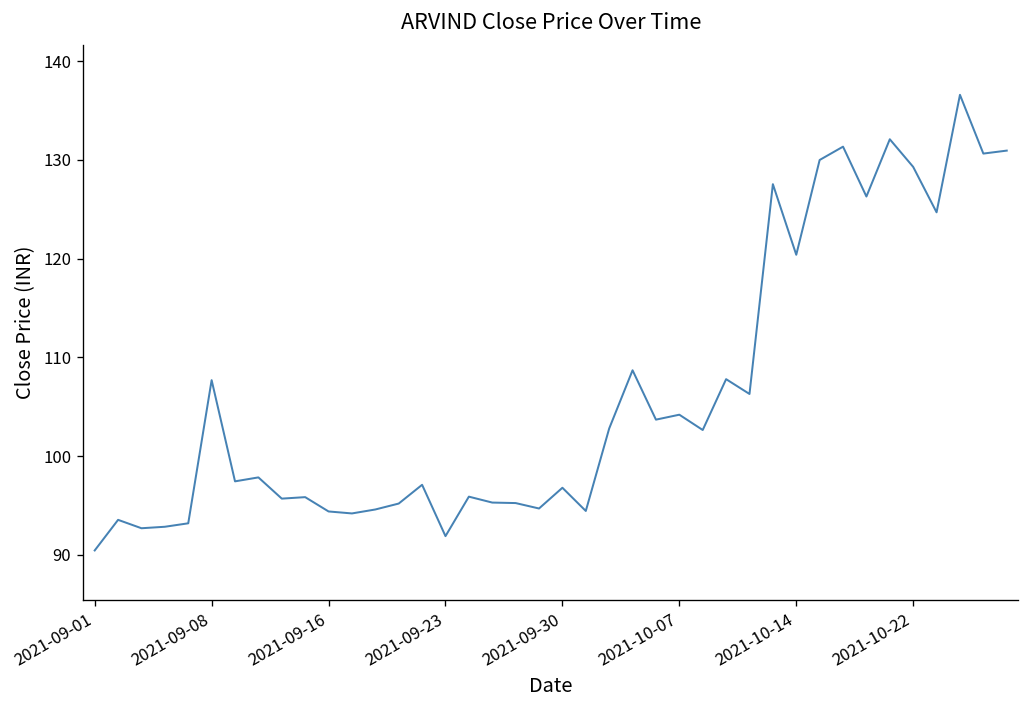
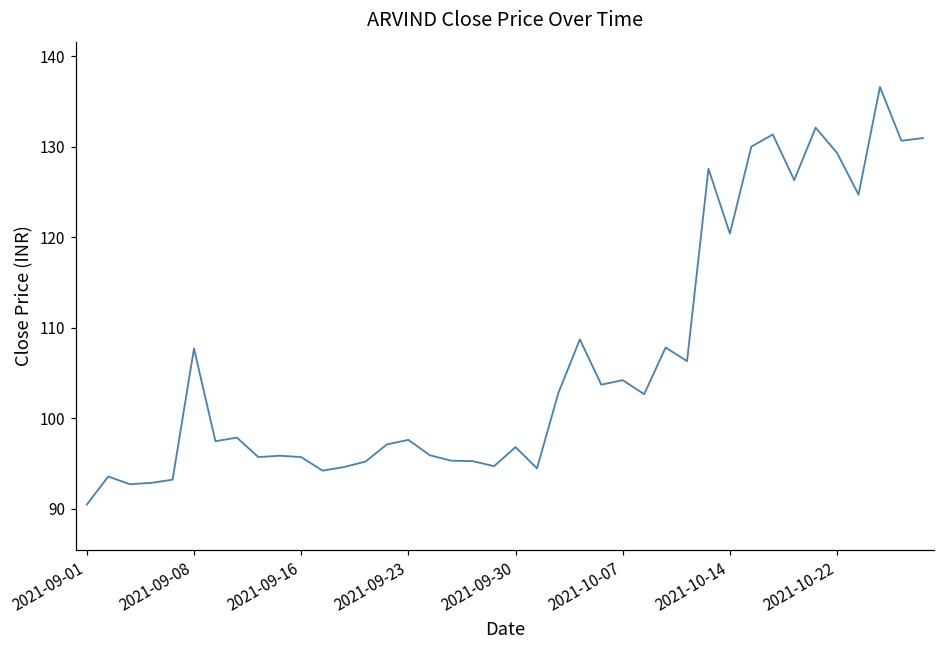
2021-09-16: 94 -> 96
2021-09-23: 92 -> 98
